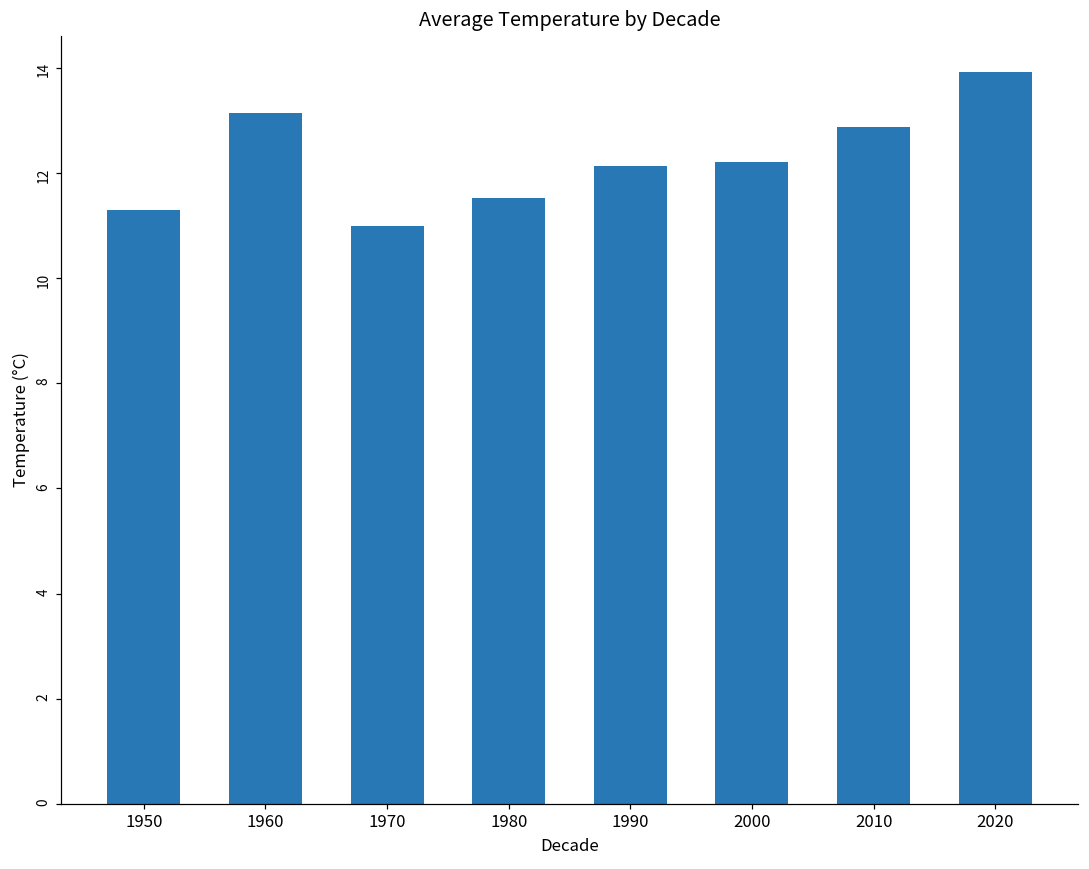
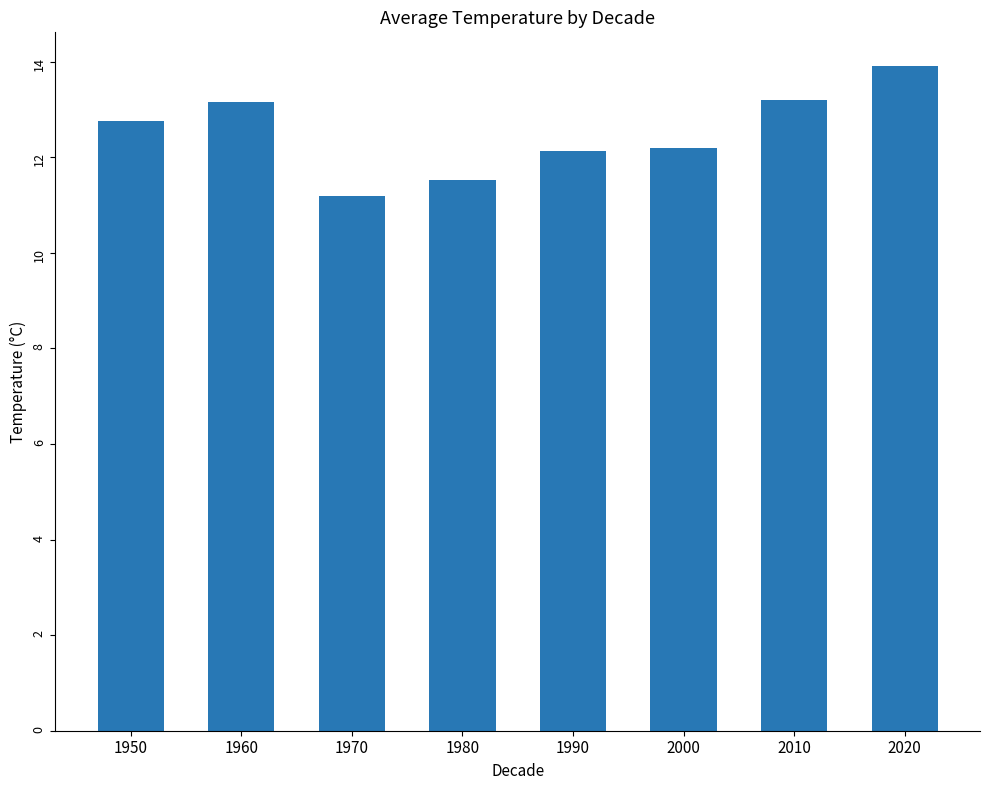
1950: 11.3 -> 12.8
1970: 11.0 -> 11.2
2010: 12.9 -> 13.2
